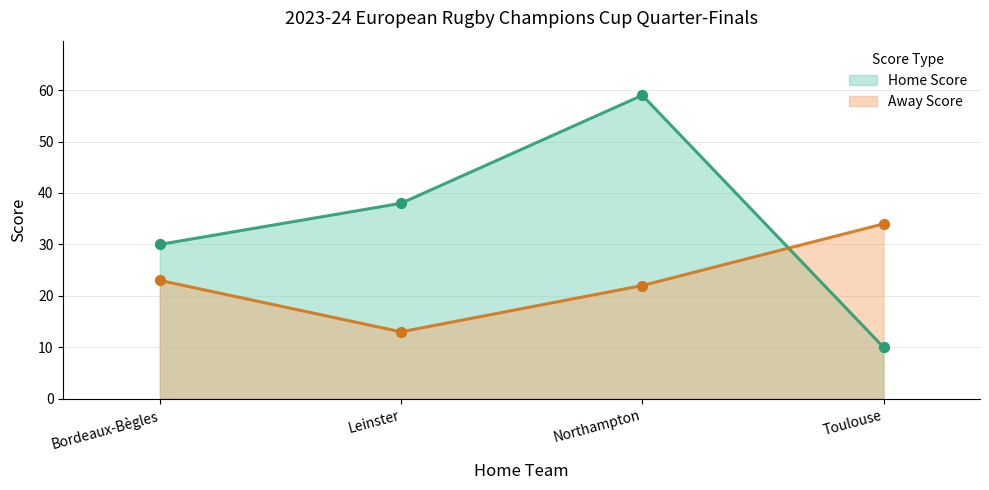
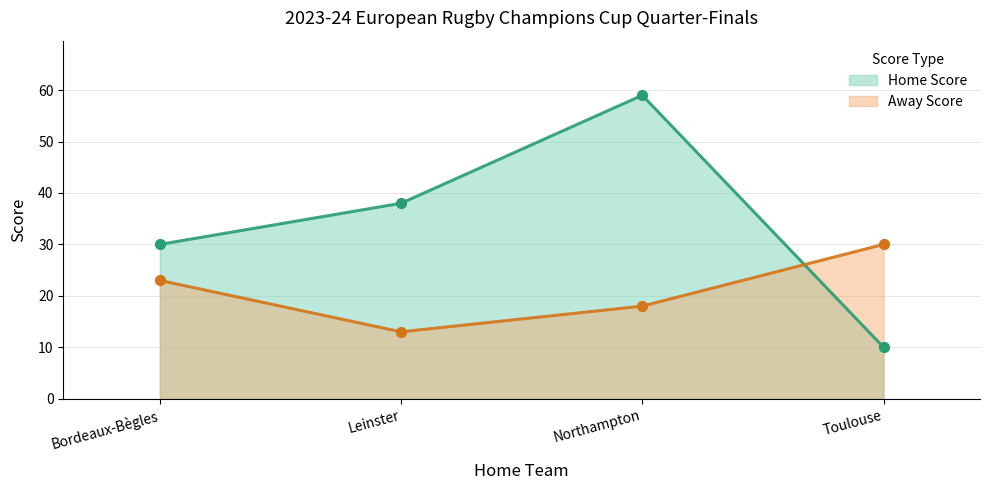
Away Score, Northampton: 22 -> 18
Away Score, Toulouse: 34 -> 30
